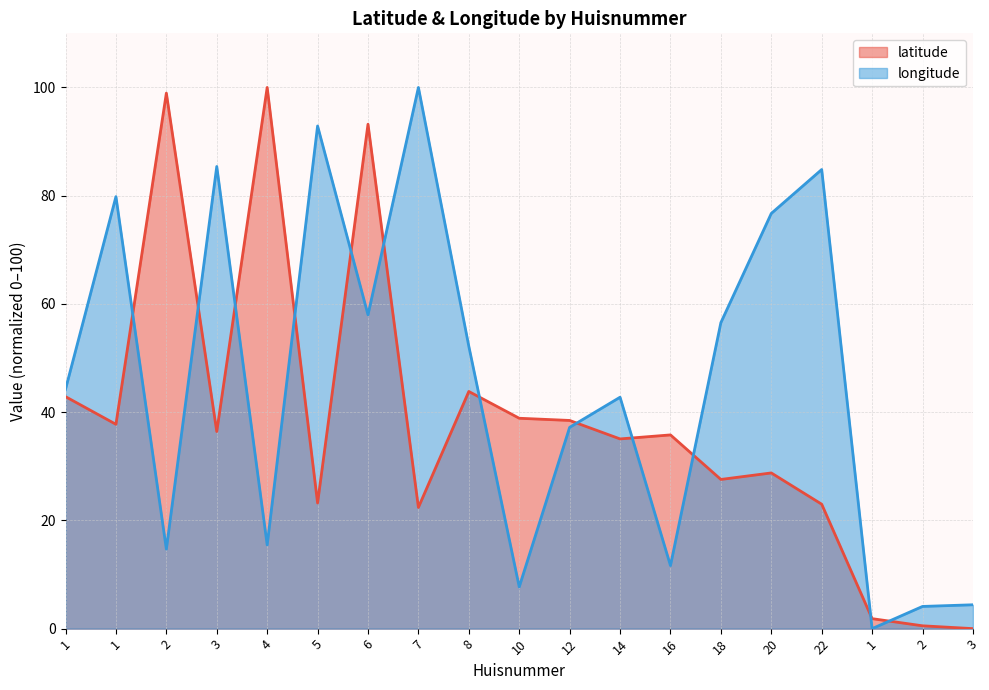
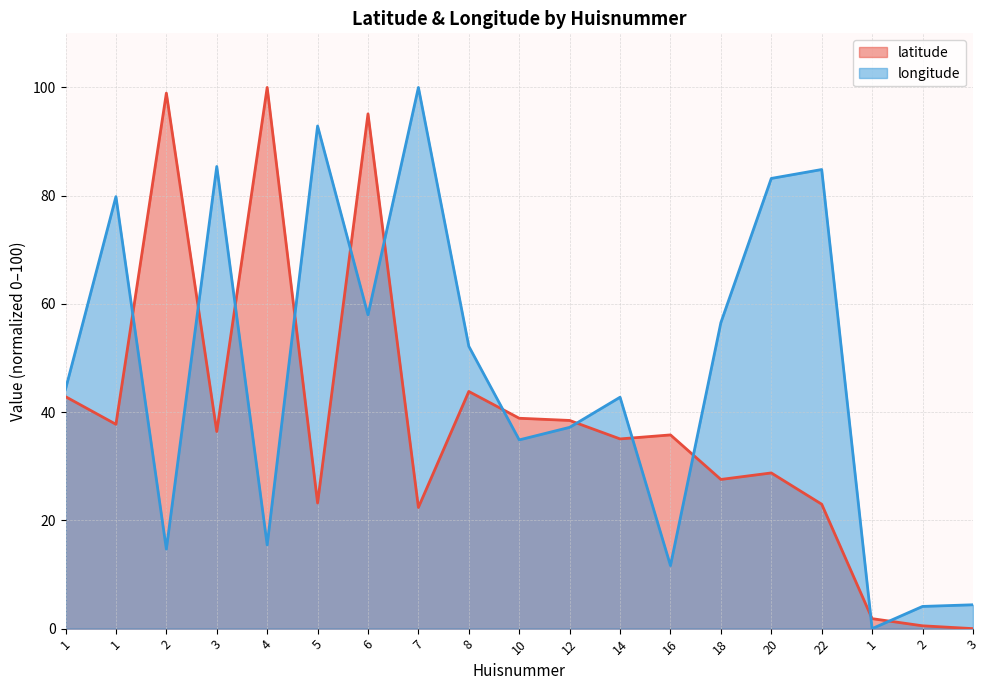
latitude, 6: 93 -> 95
longitude, 10: 8 -> 35
longitude, 20: 77 -> 83
